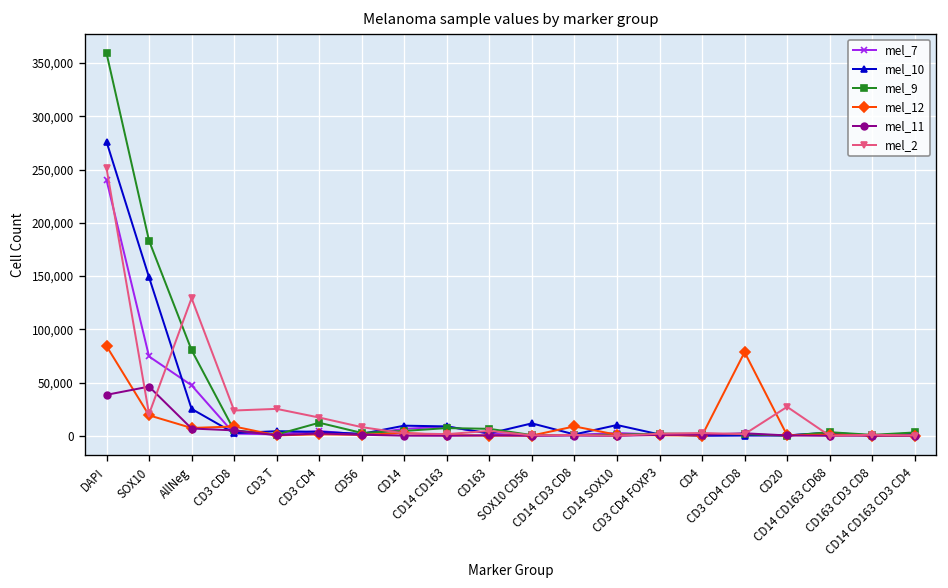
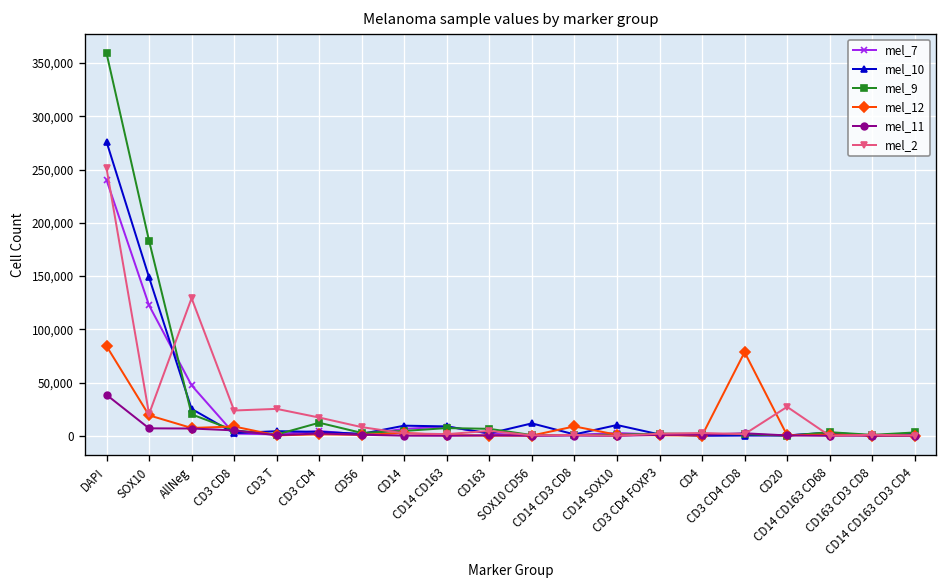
mel_7, SOX10: 70,000 -> 120,000
mel_11, SOX10: 50,000 -> 10,000
mel_9, AllNeg: 80,000 -> 20,000
